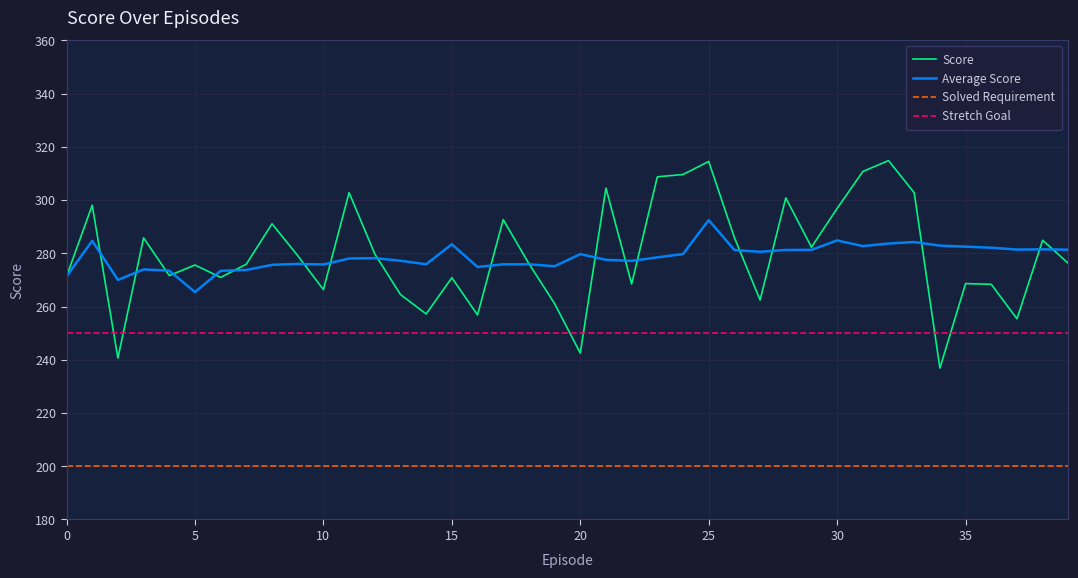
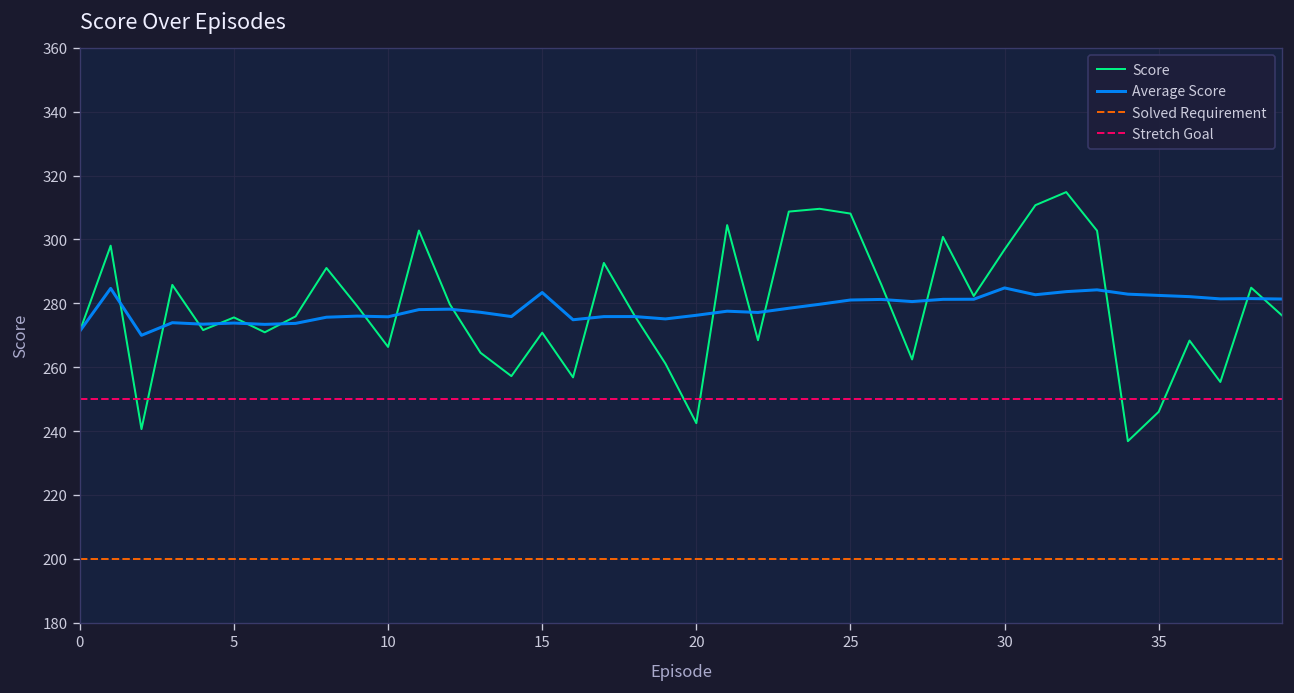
Average Score, 5: 265 -> 274
Average Score, 20: 280 -> 276
Score, 25: 314 -> 308
Average Score, 25: 292 -> 281
Score, 35: 269 -> 246
